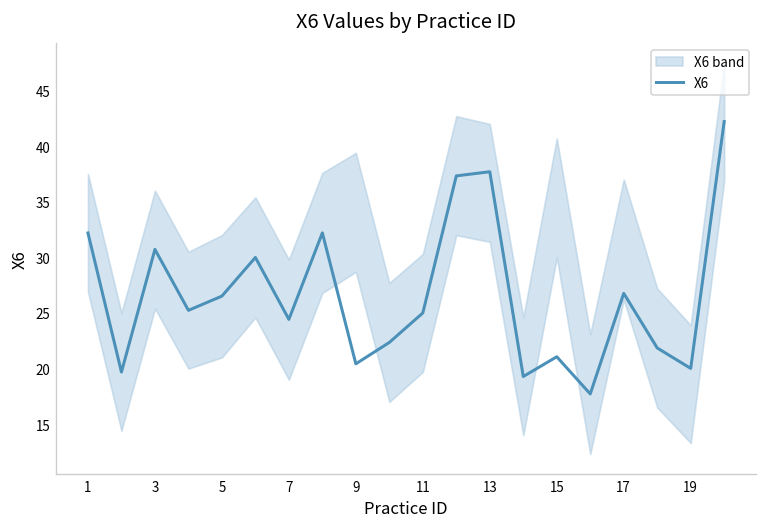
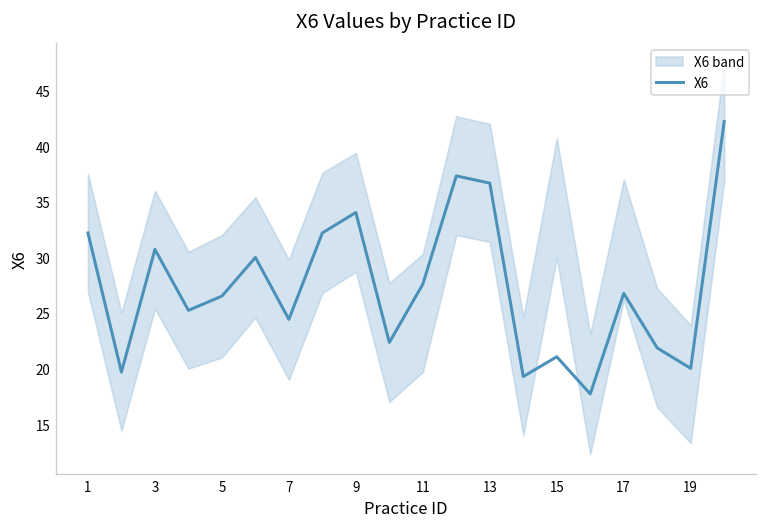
X6, 9: 20 -> 34
X6, 11: 25 -> 28
X6, 13: 38 -> 37
